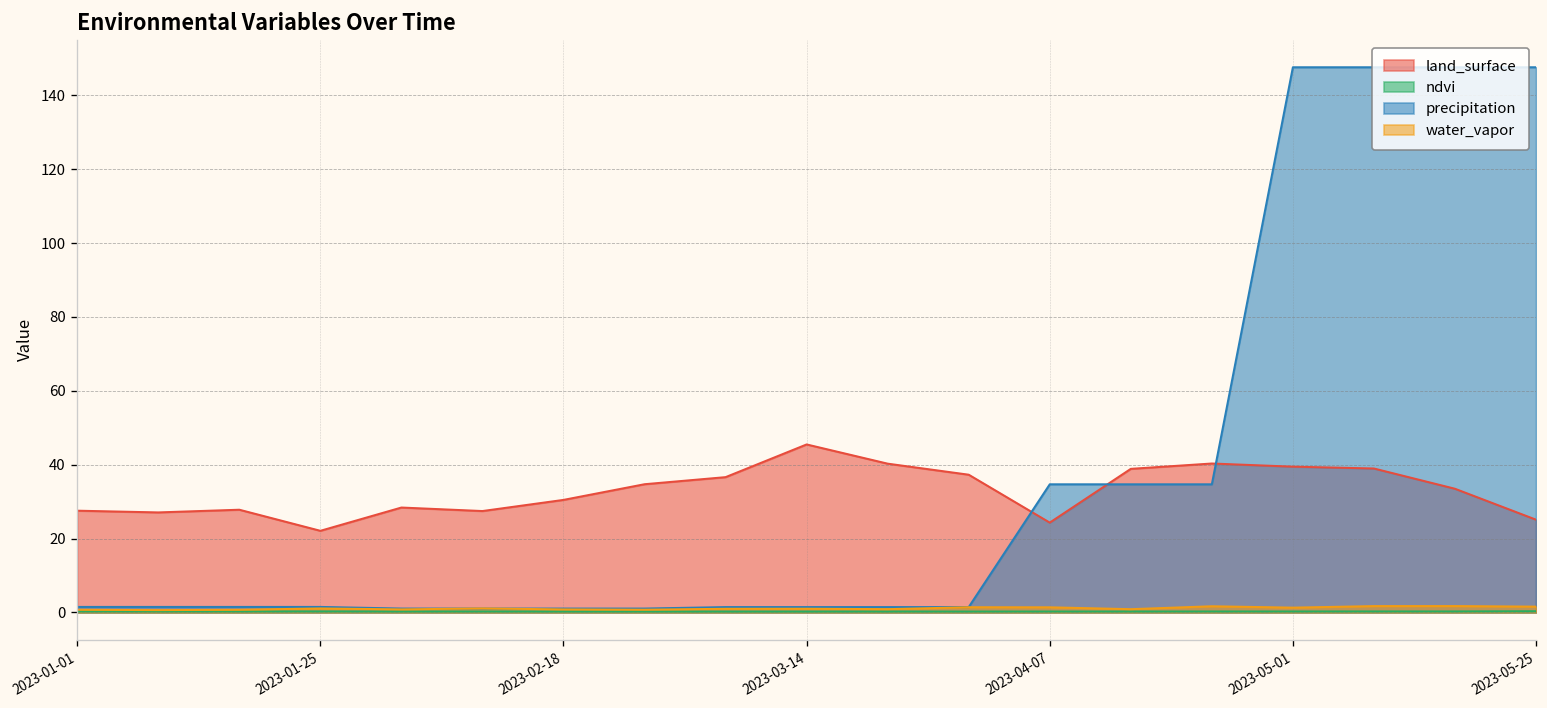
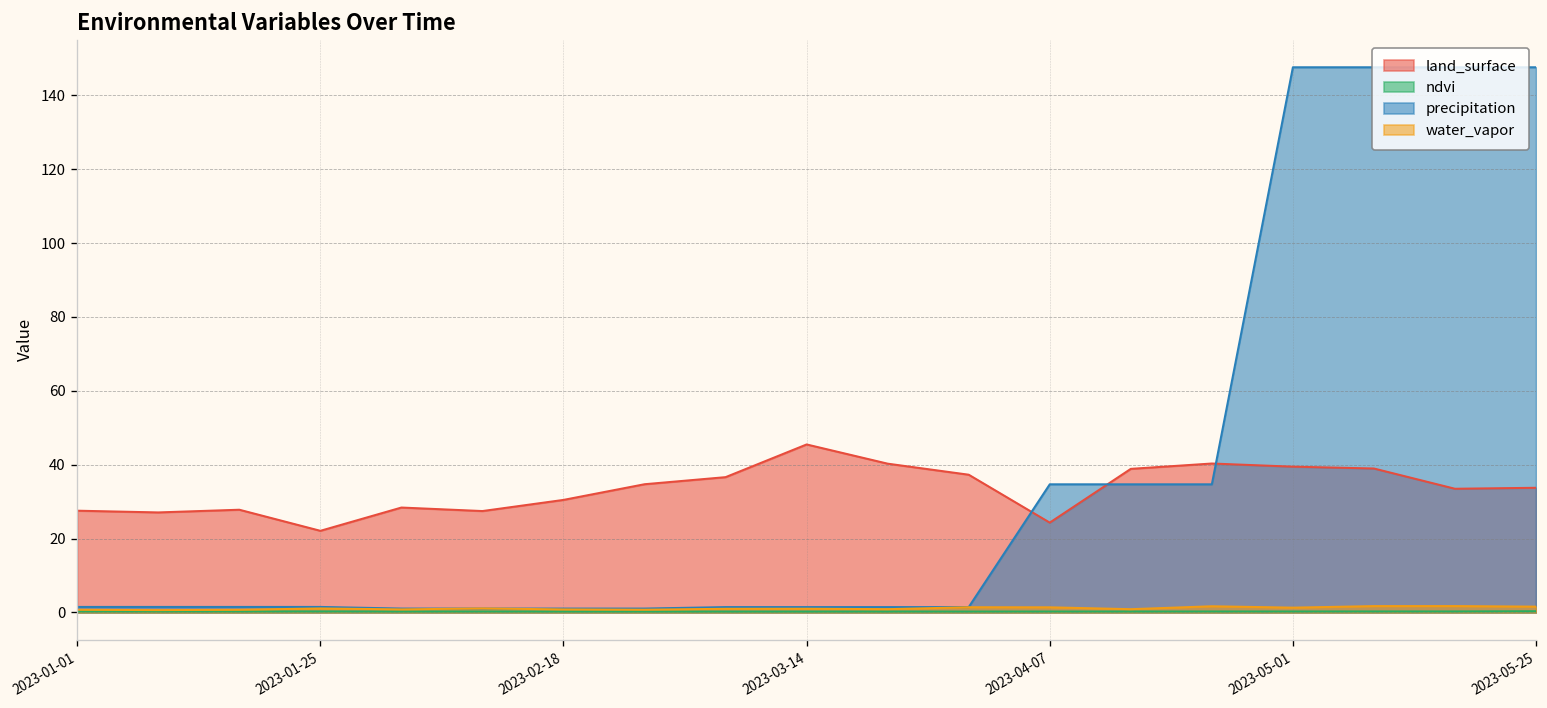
land_surface, 2023-05-25: 25 -> 34
